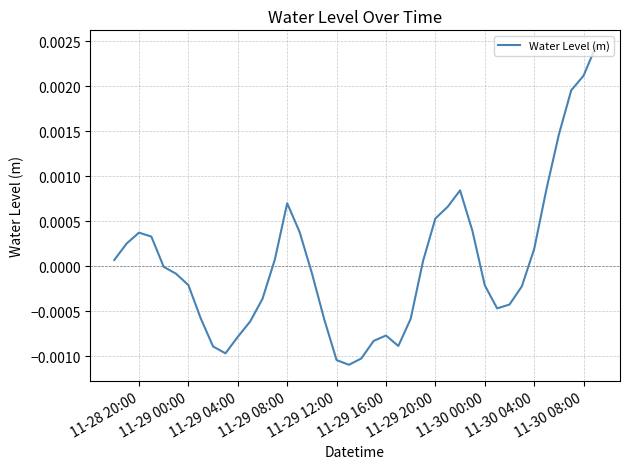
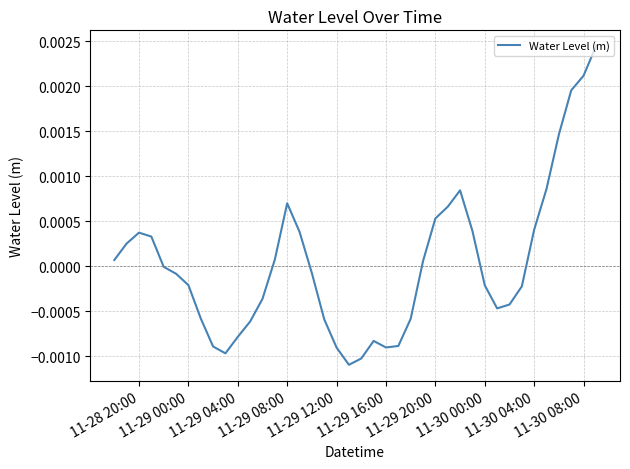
11-29 12:00: -0.0010 -> -0.0009
11-29 16:00: -0.0008 -> -0.0009
11-30 04:00: 0.0002 -> 0.0004
